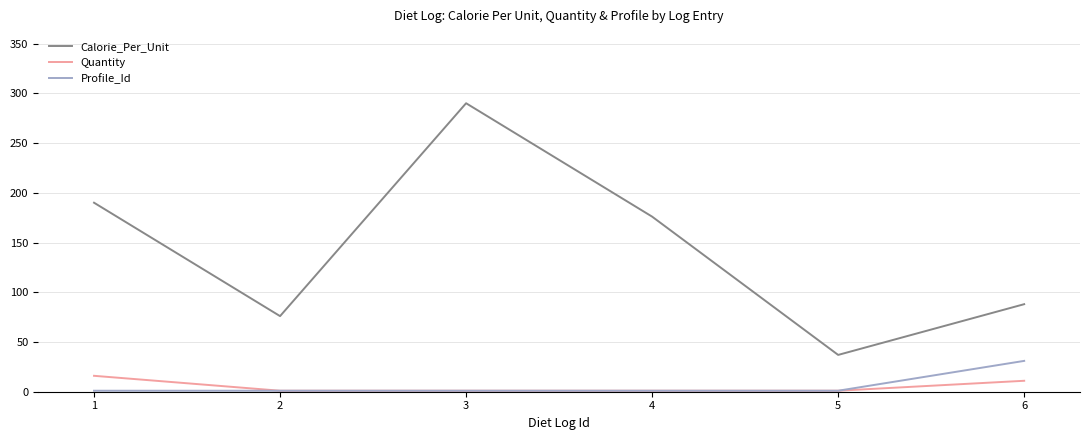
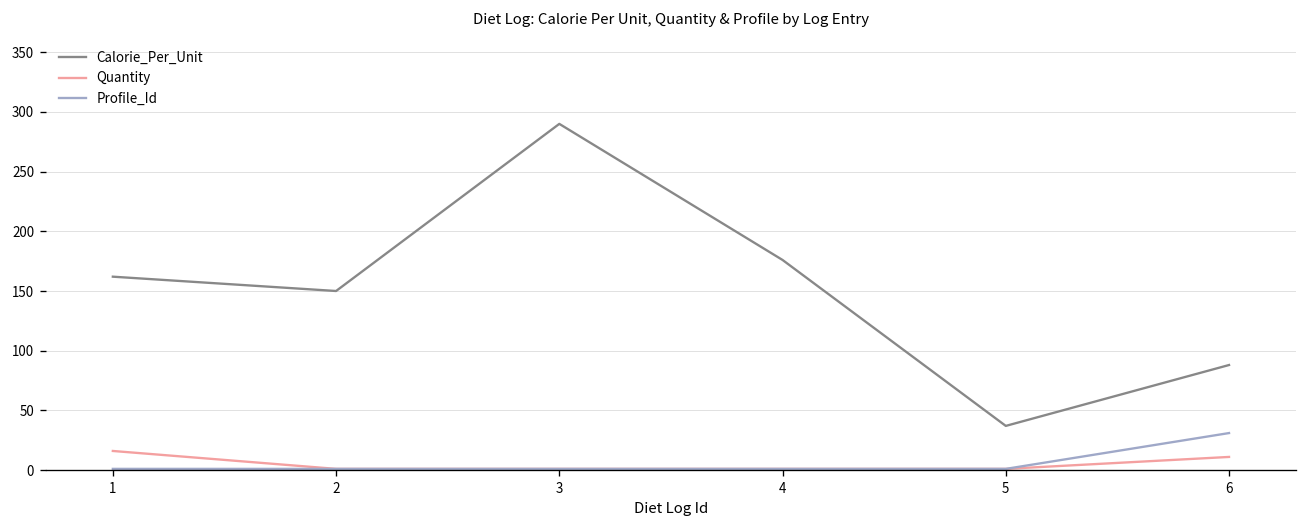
Calorie_Per_Unit, 1: 190 -> 160
Calorie_Per_Unit, 2: 80 -> 150
